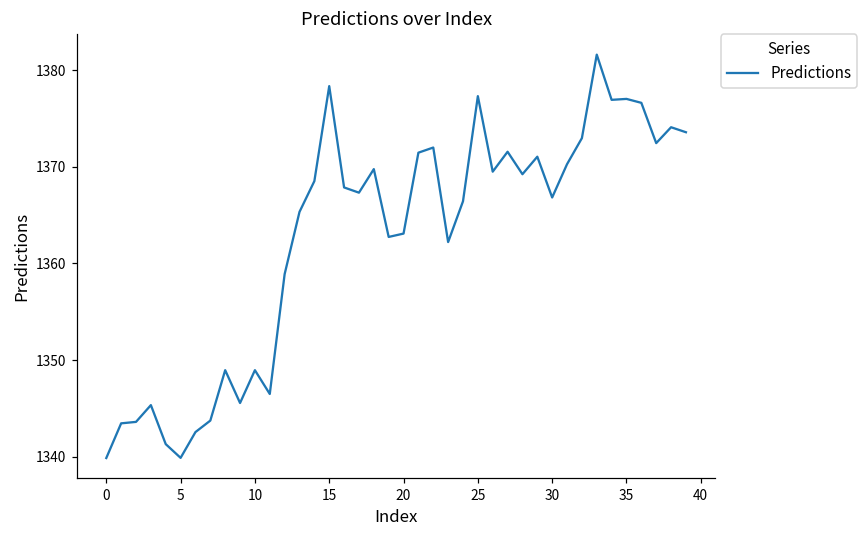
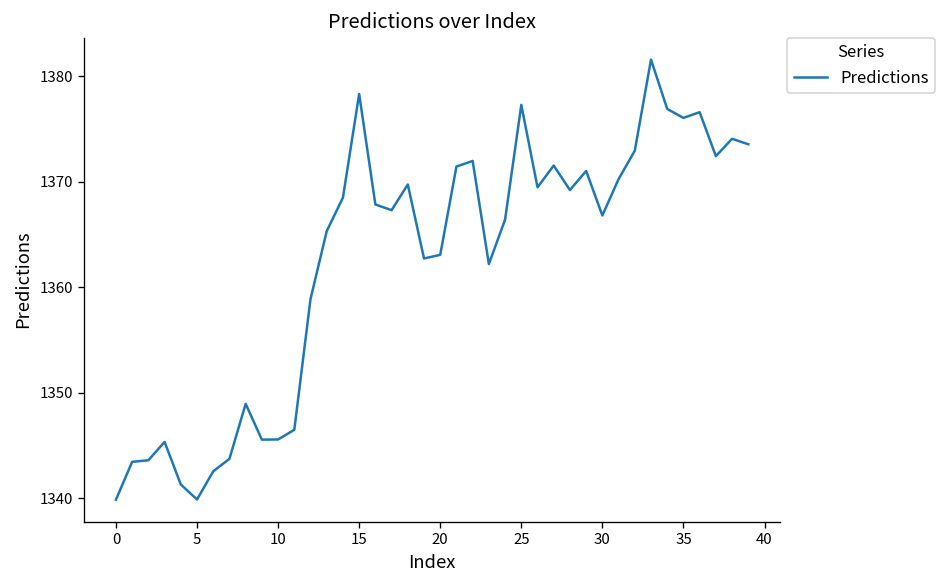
10: 1349 -> 1346
35: 1377 -> 1376
